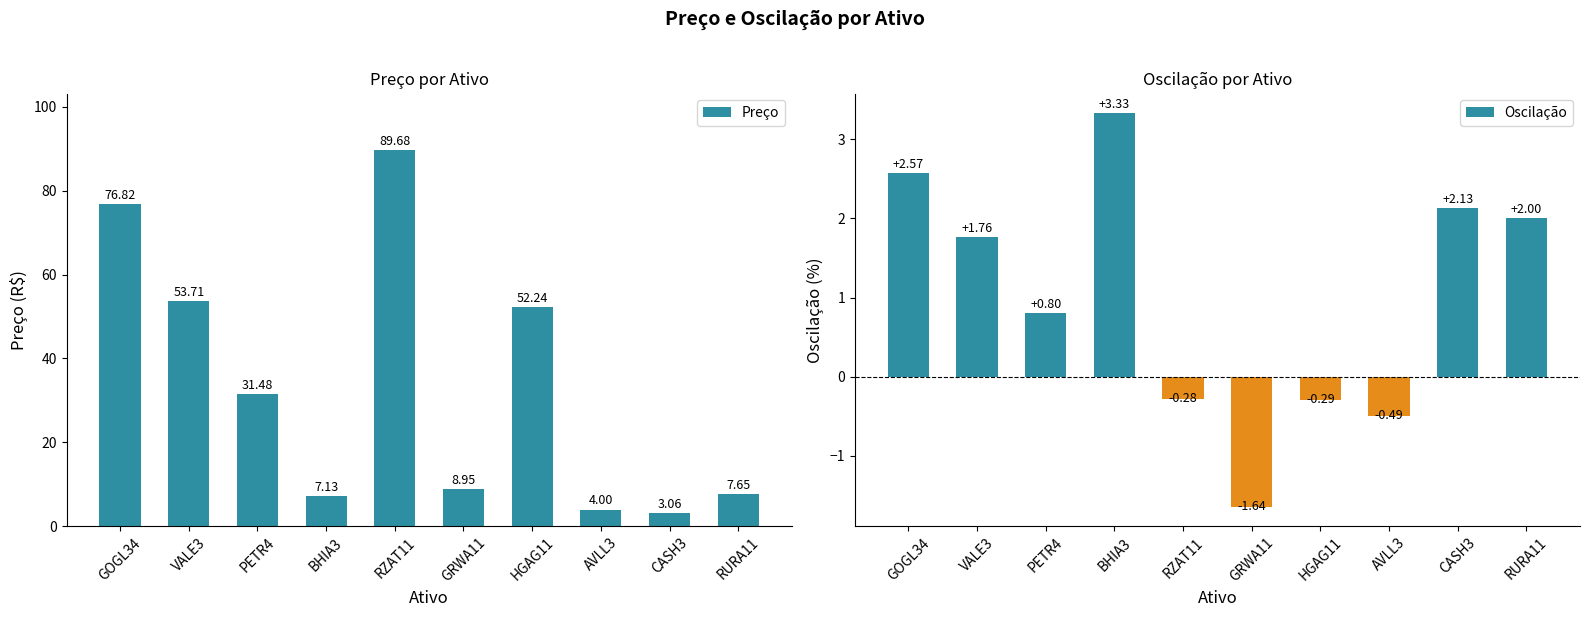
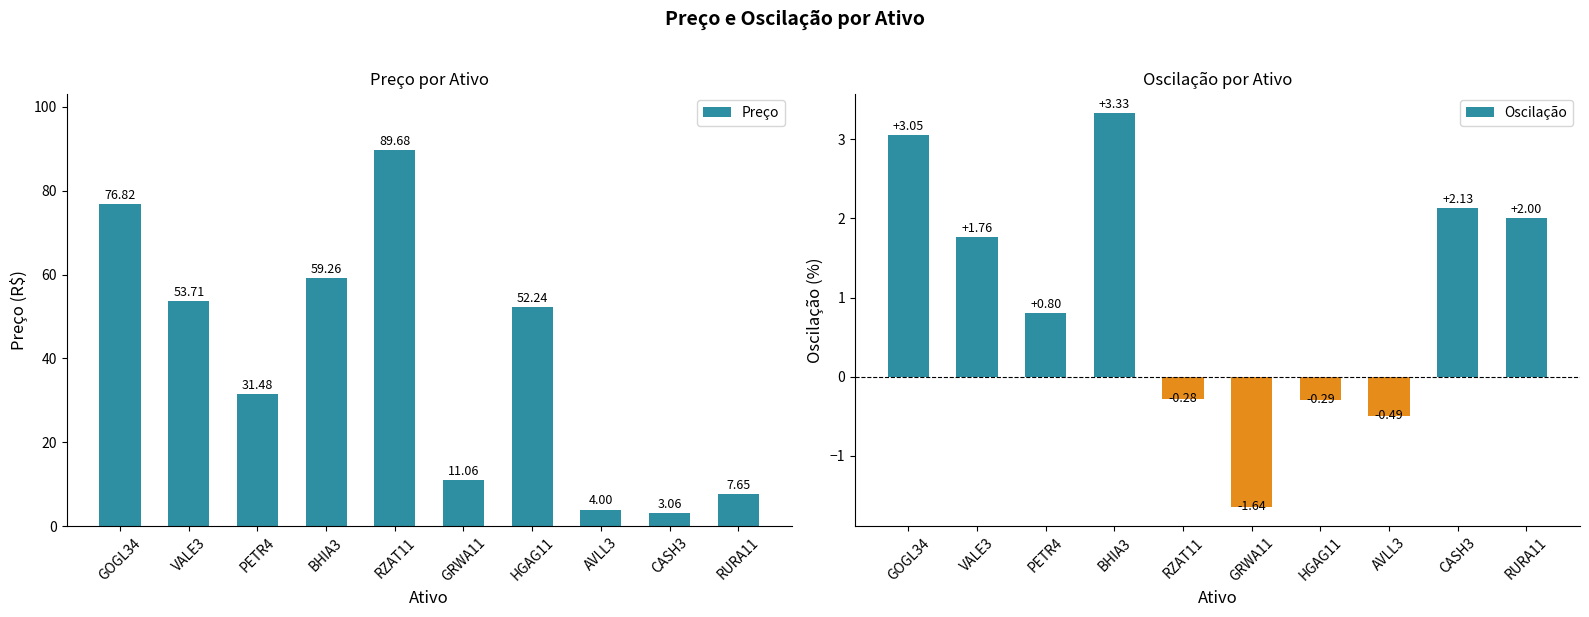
Preço por Ativo, BHIA3: 7.13 -> 59.26
Preço por Ativo, GRWA11: 8.95 -> 11.06
Oscilação por Ativo, GOGL34: +2.57 -> +3.05
